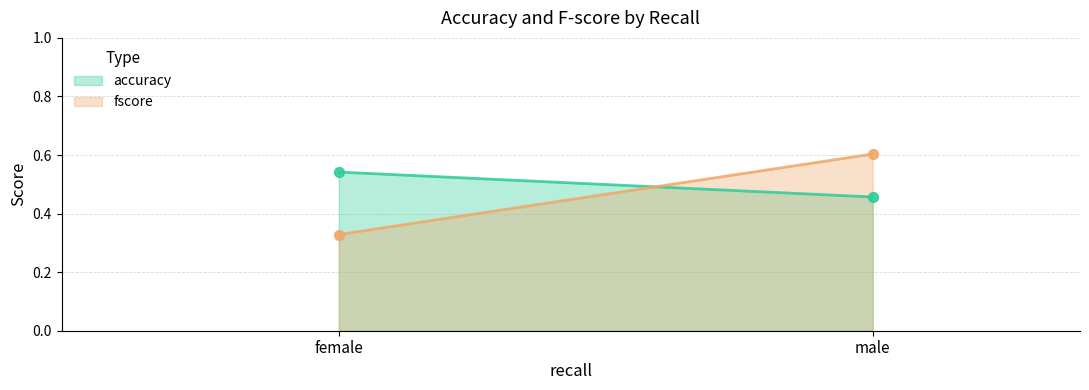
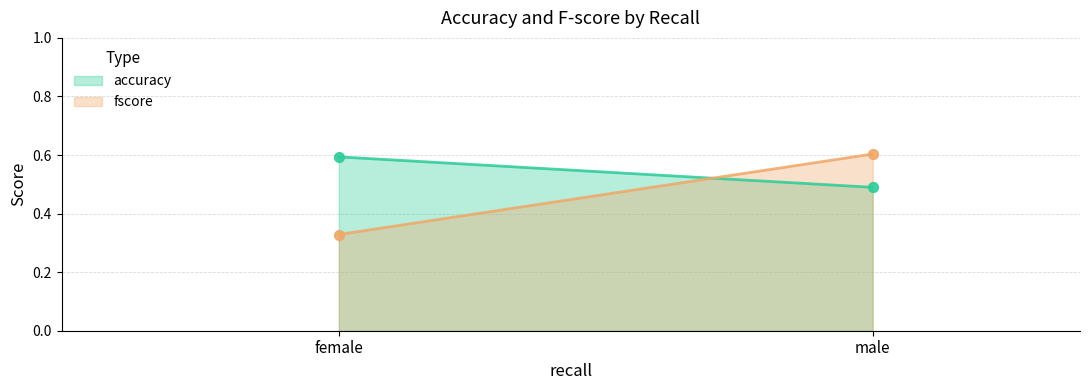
accuracy, female: 0.54 -> 0.59
accuracy, male: 0.46 -> 0.49
